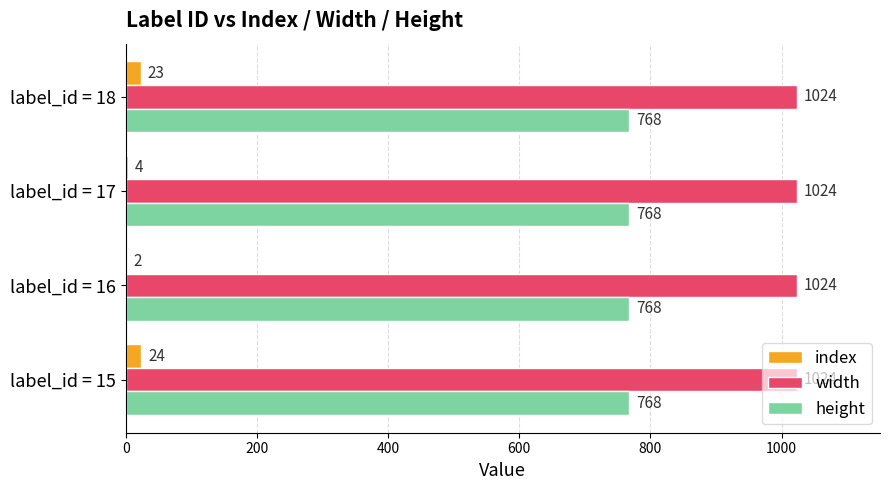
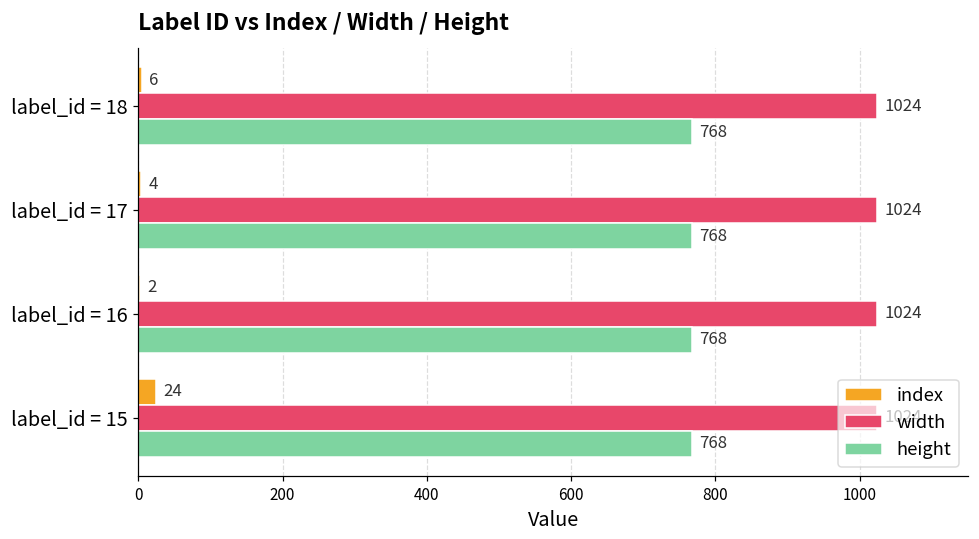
index, label_id = 18: 23 -> 6
